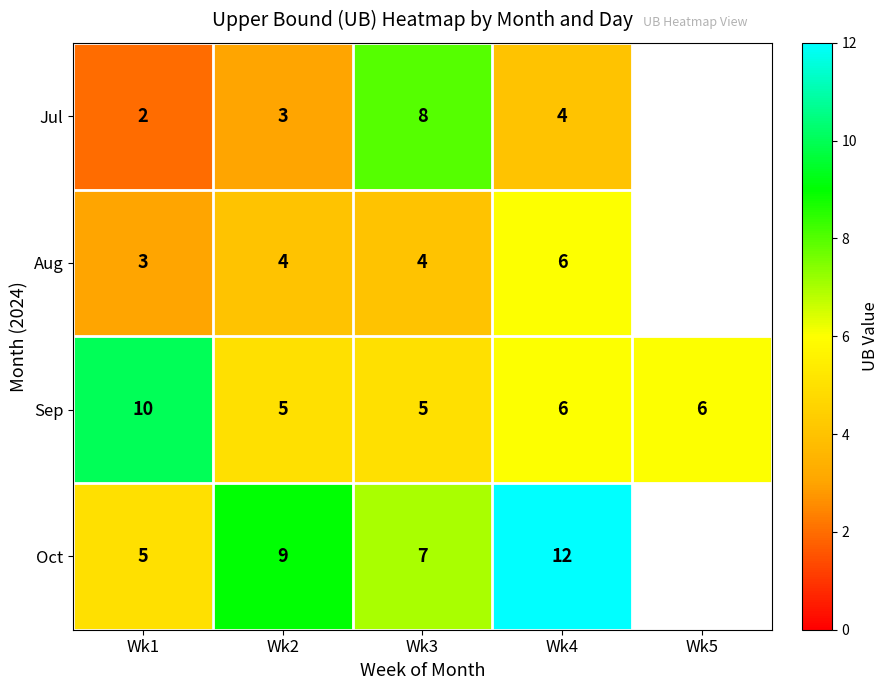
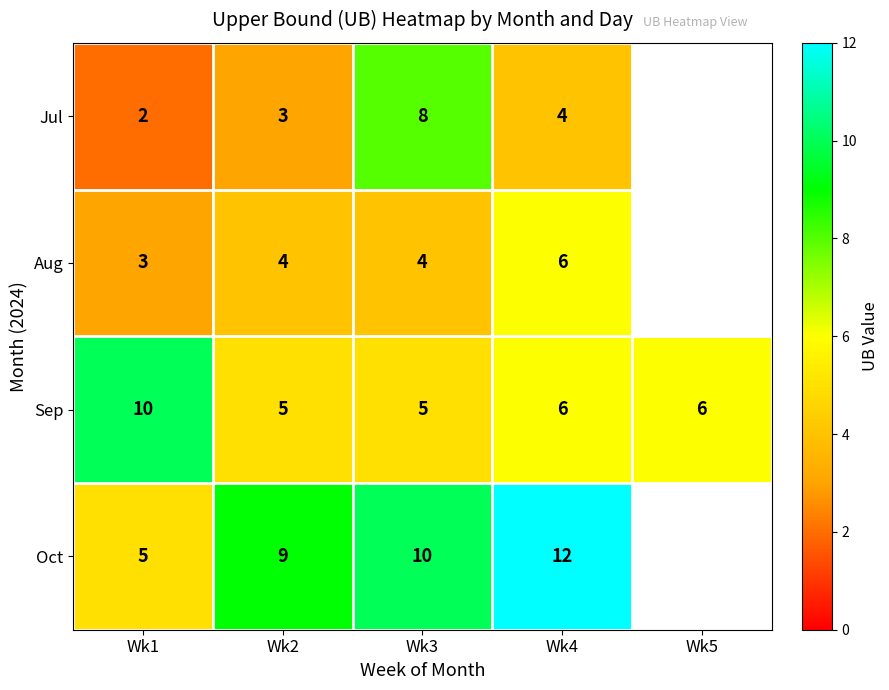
Oct, Wk3: 7 -> 10
